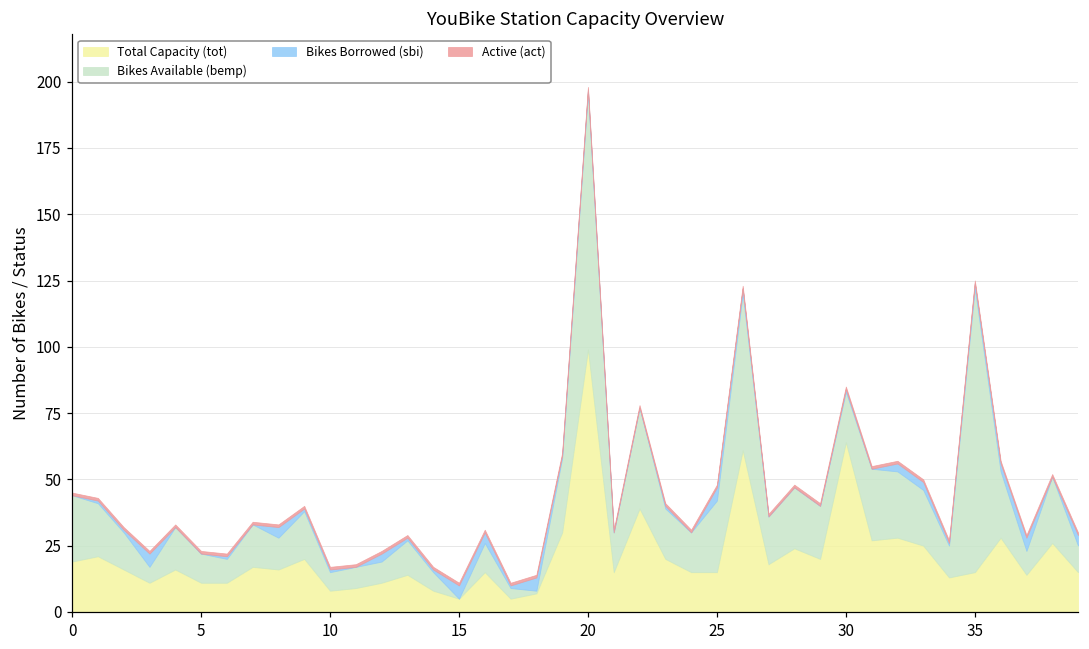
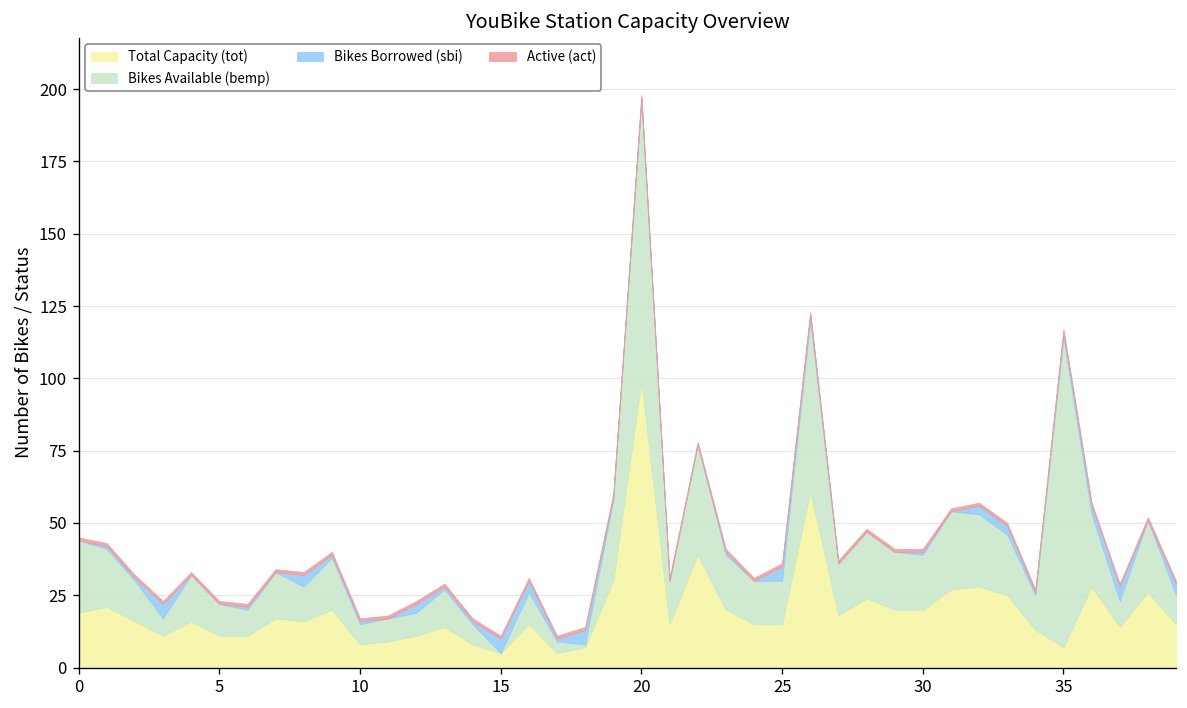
Bikes Available (bemp), 25: 27 -> 15
Total Capacity (tot), 30: 64 -> 20
Total Capacity (tot), 35: 15 -> 7
